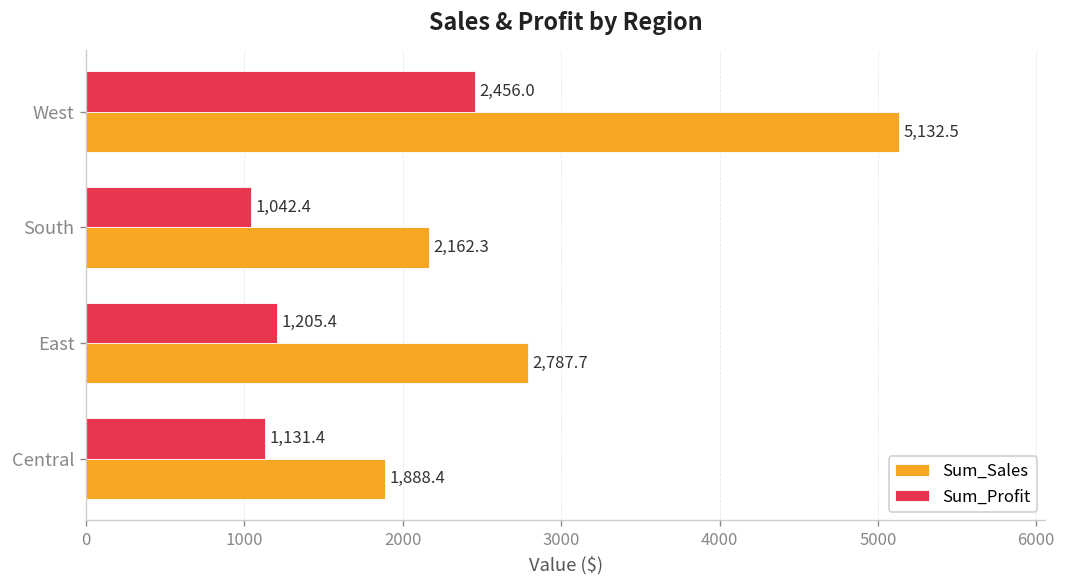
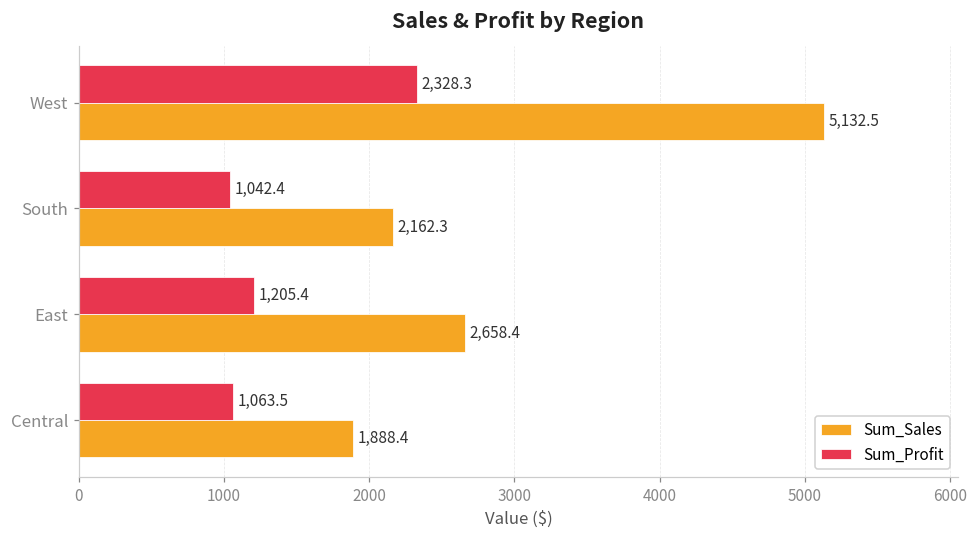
Sum_Profit, West: 2,456.0 -> 2,328.3
Sum_Sales, East: 2,787.7 -> 2,658.4
Sum_Profit, Central: 1,131.4 -> 1,063.5
